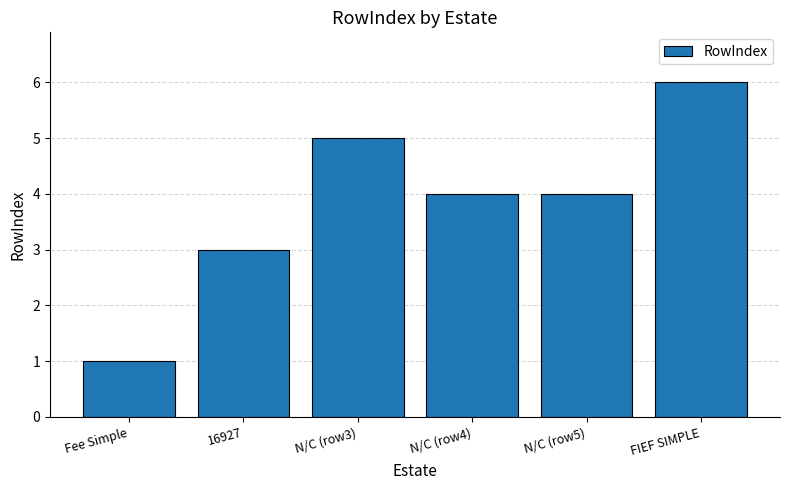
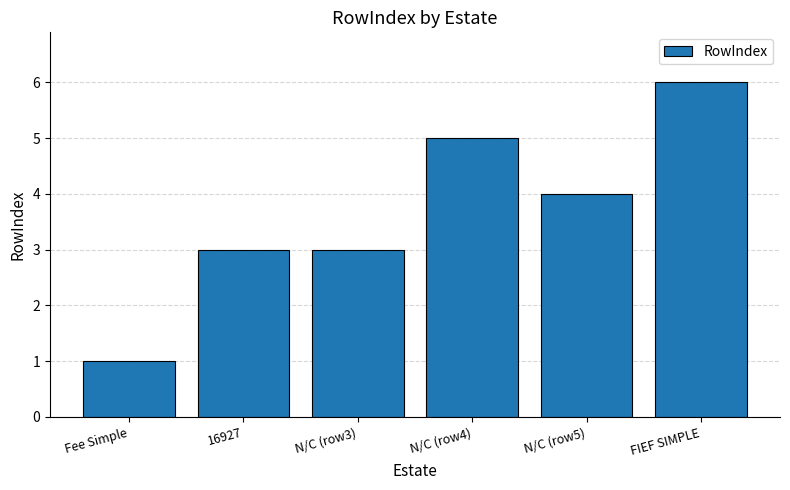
N/C (row3): 5 -> 3
N/C (row4): 4 -> 5
